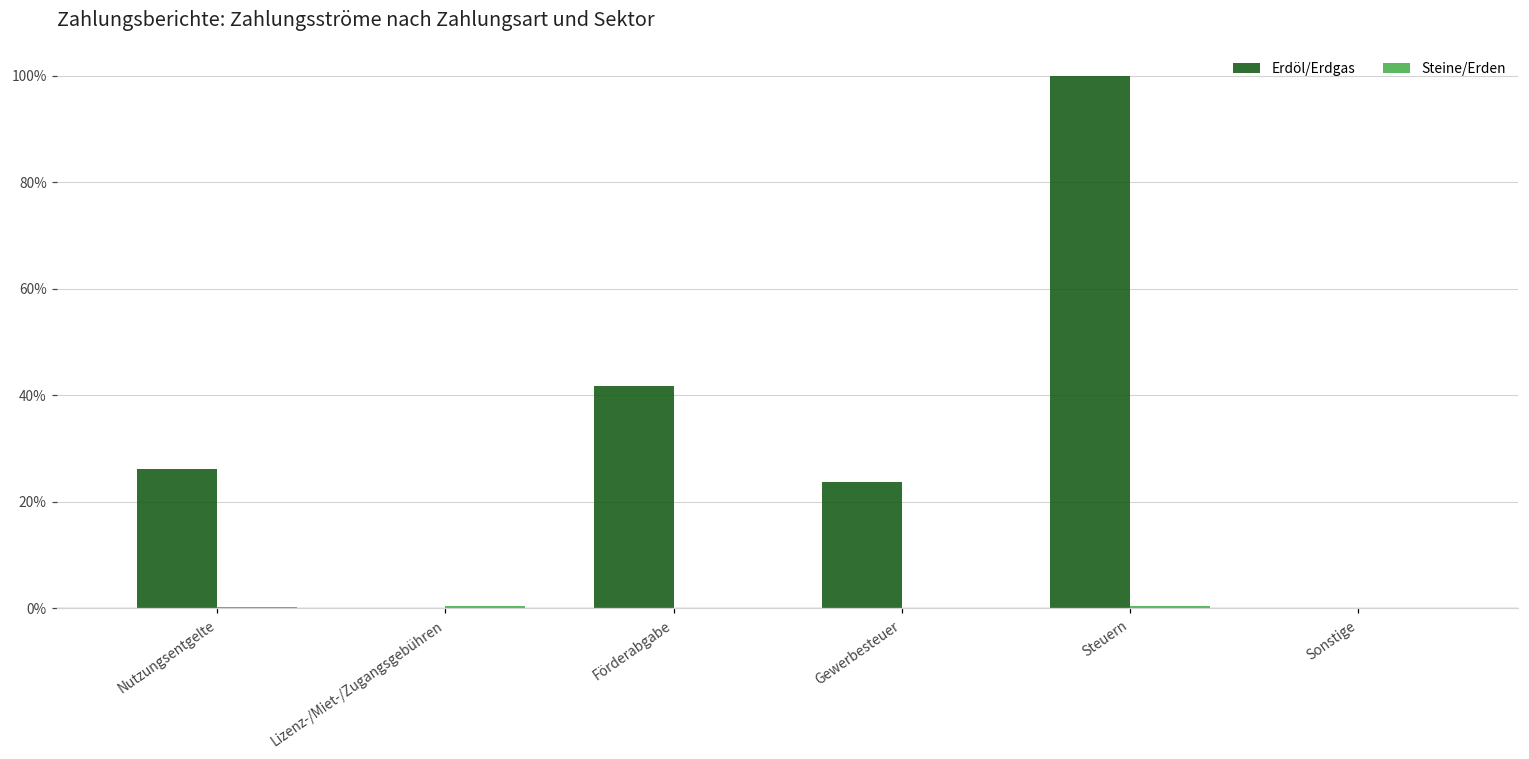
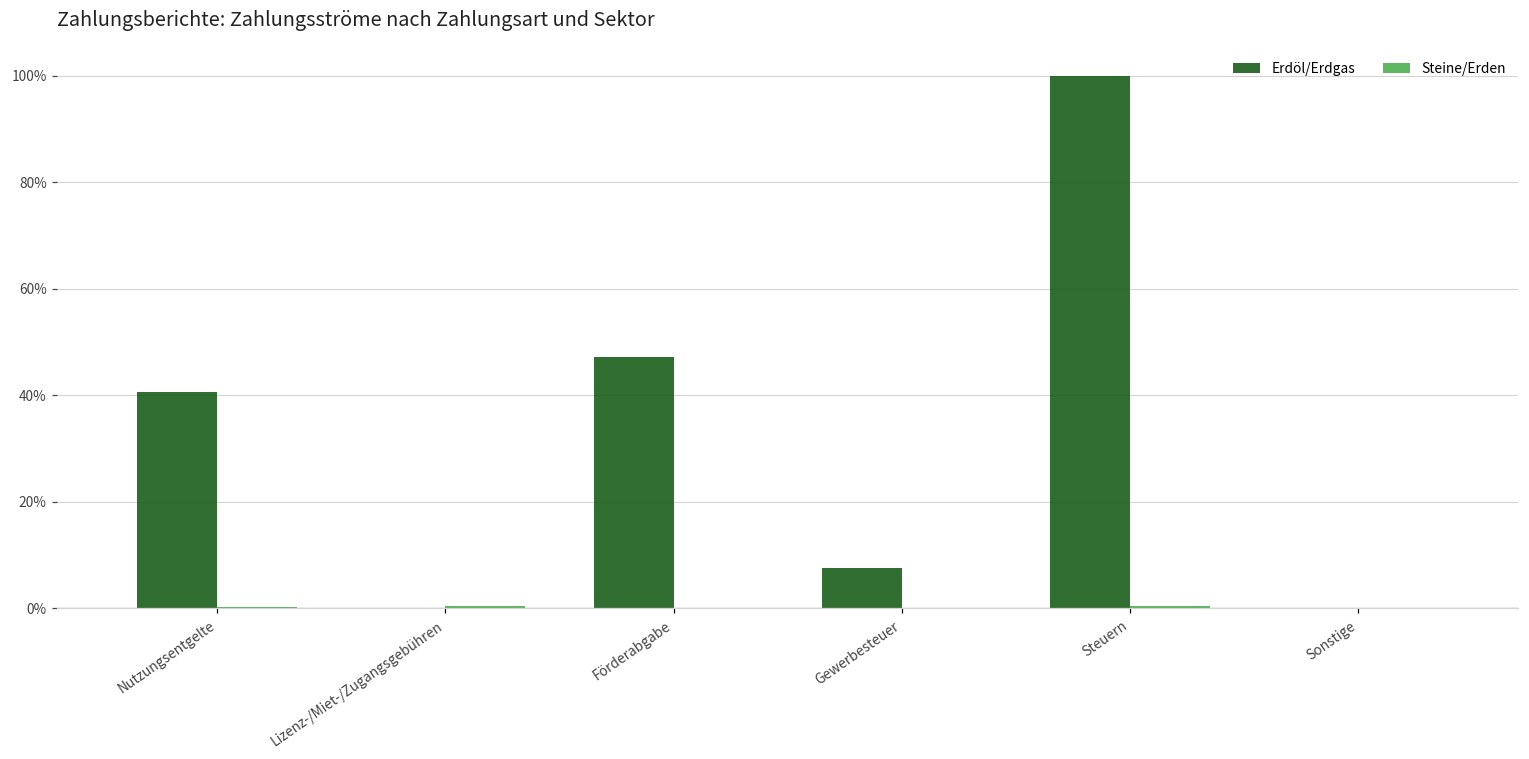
Erdöl/Erdgas, Nutzungsentgelte: 26% -> 41%
Erdöl/Erdgas, Förderabgabe: 42% -> 47%
Erdöl/Erdgas, Gewerbesteuer: 24% -> 8%
